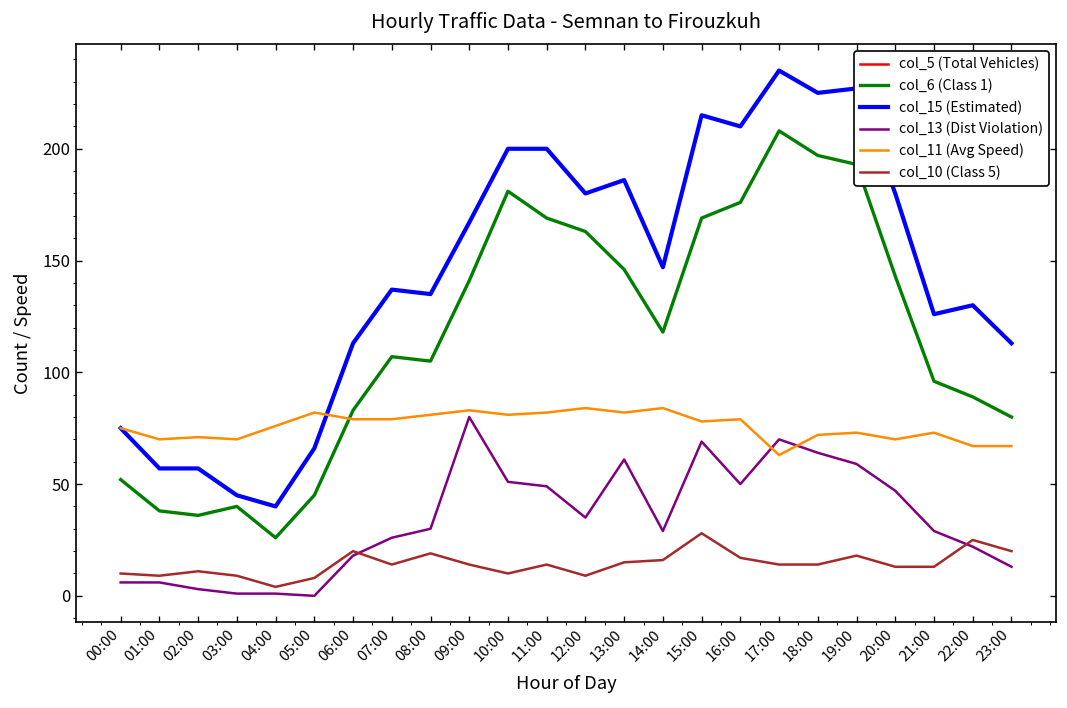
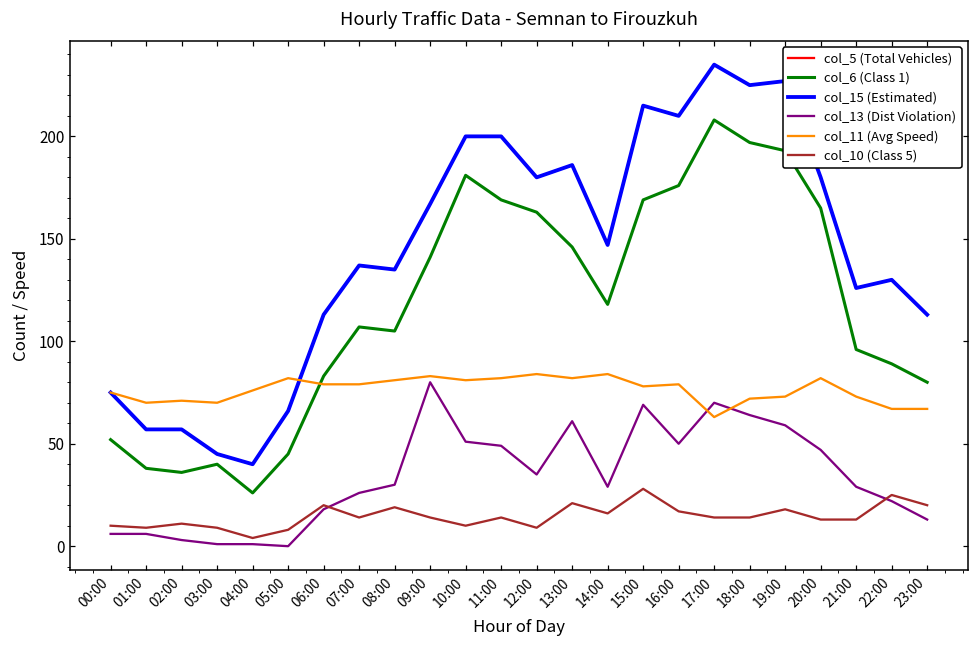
col_10 (Class 5), 13:00: 15 -> 21
col_6 (Class 1), 20:00: 143 -> 165
col_11 (Avg Speed), 20:00: 70 -> 82
